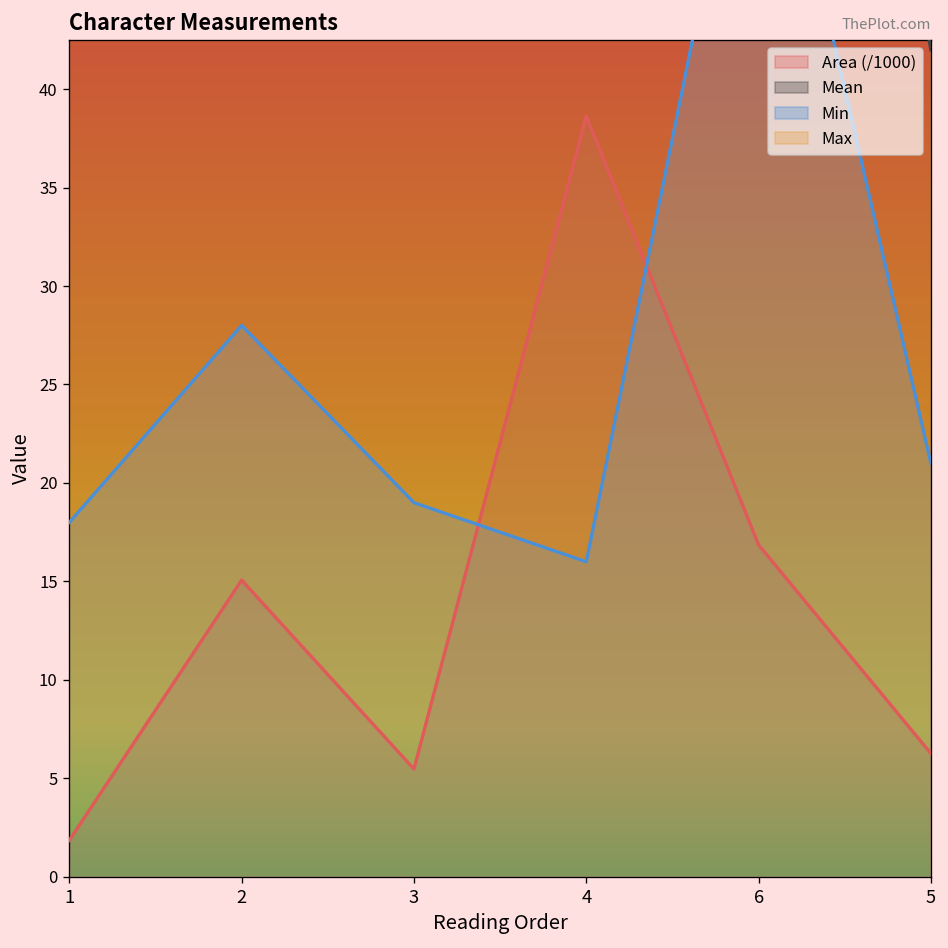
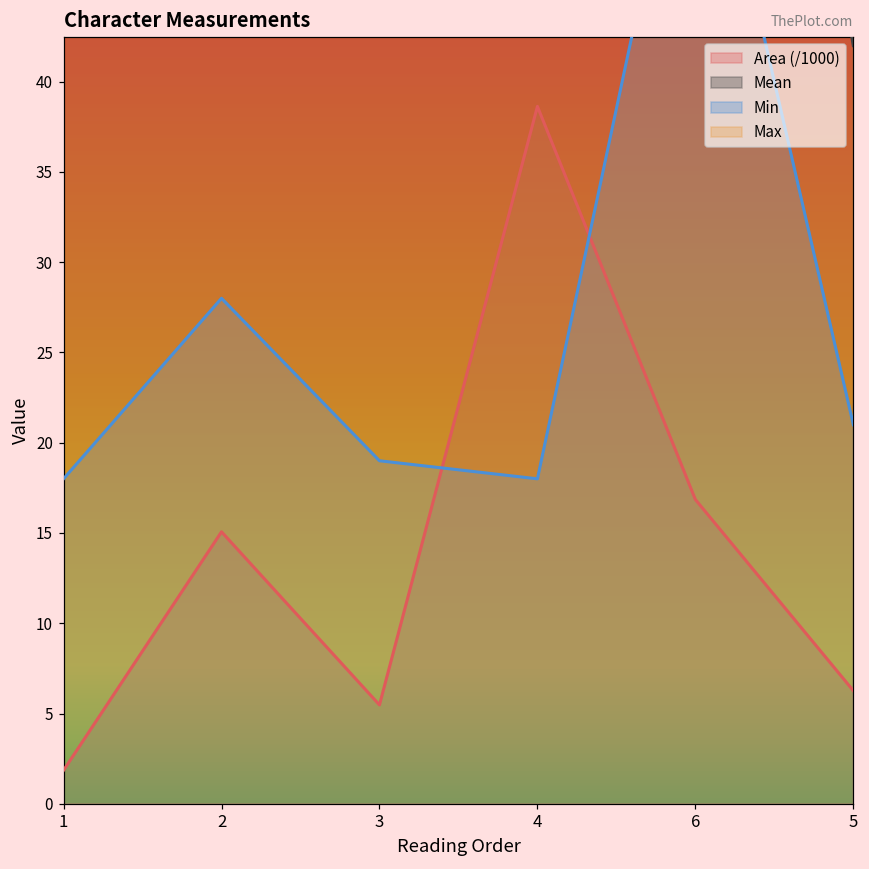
Min, 4: 16 -> 18
